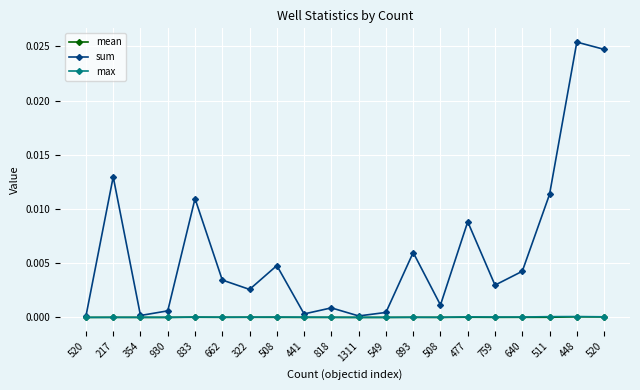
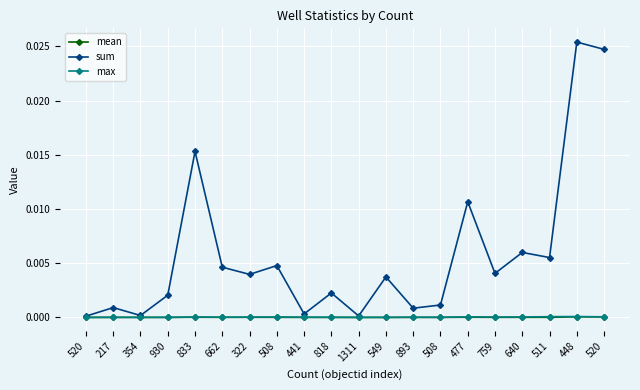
sum, 217: 0.0130 -> 0.0009
sum, 930: 0.0006 -> 0.0020
sum, 833: 0.0110 -> 0.0153
sum, 662: 0.0034 -> 0.0046
sum, 322: 0.0026 -> 0.0040
sum, 818: 0.0009 -> 0.0023
sum, 549: 0.0005 -> 0.0037
sum, 893: 0.0060 -> 0.0009
sum, 477: 0.0088 -> 0.0107
sum, 759: 0.0030 -> 0.0041
sum, 640: 0.0043 -> 0.0060
sum, 511: 0.0114 -> 0.0055
